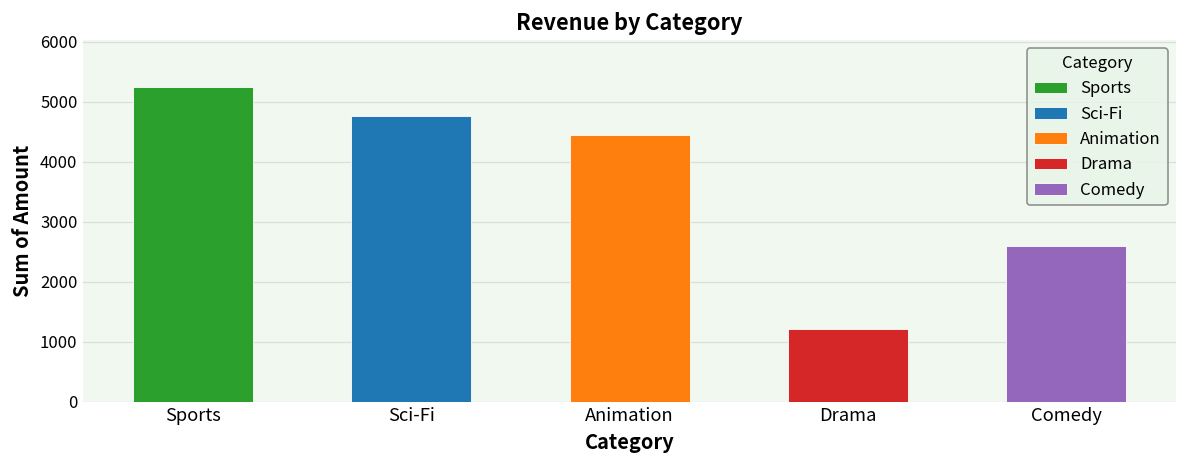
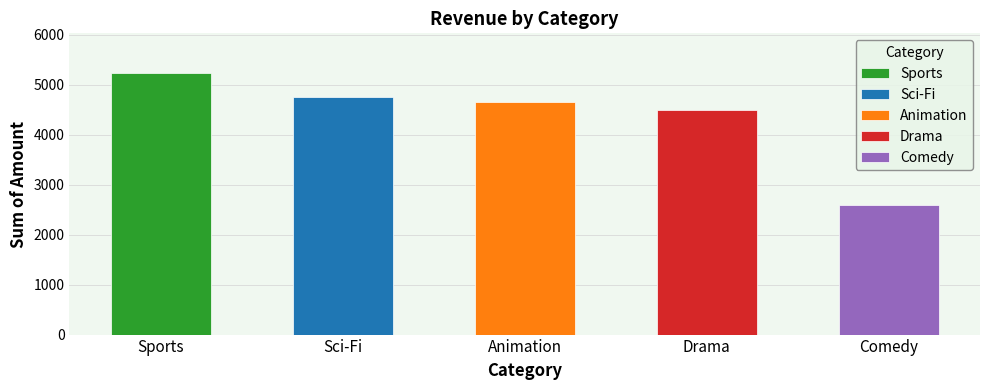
Animation: 4400 -> 4700
Drama: 1200 -> 4500
